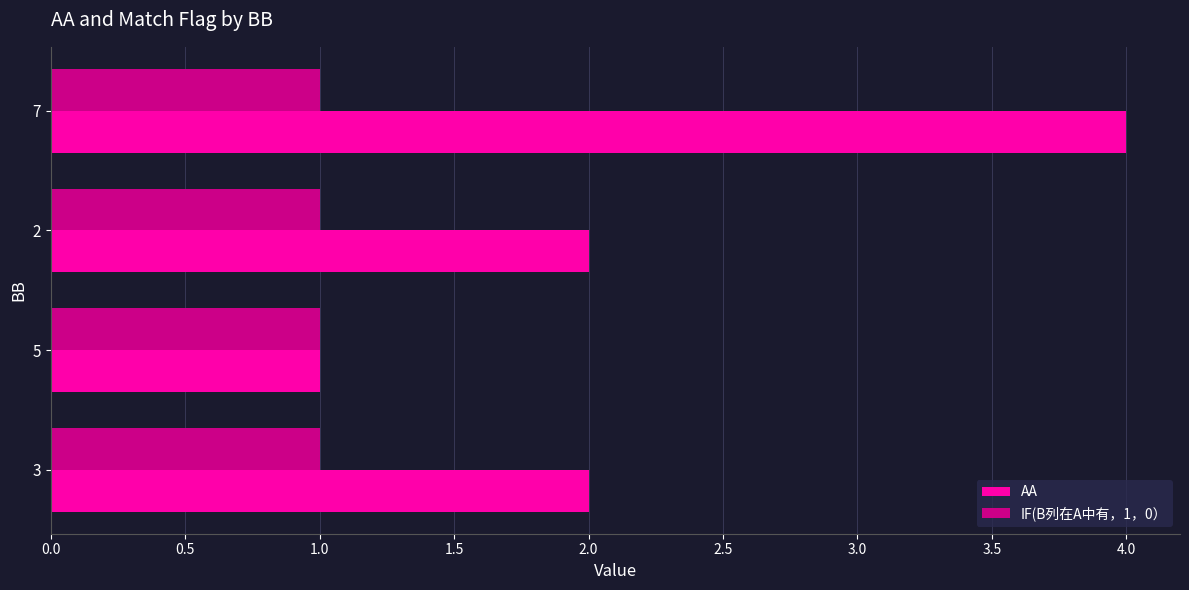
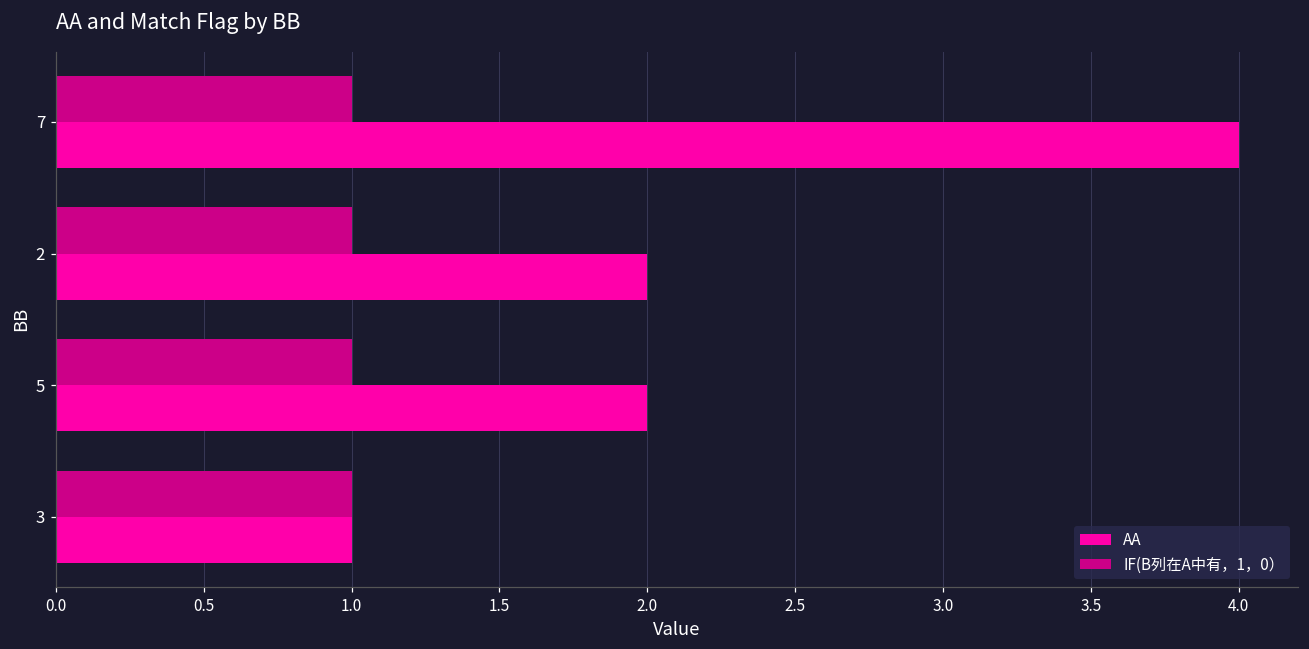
AA, 5: 1 -> 2
AA, 3: 2 -> 1
